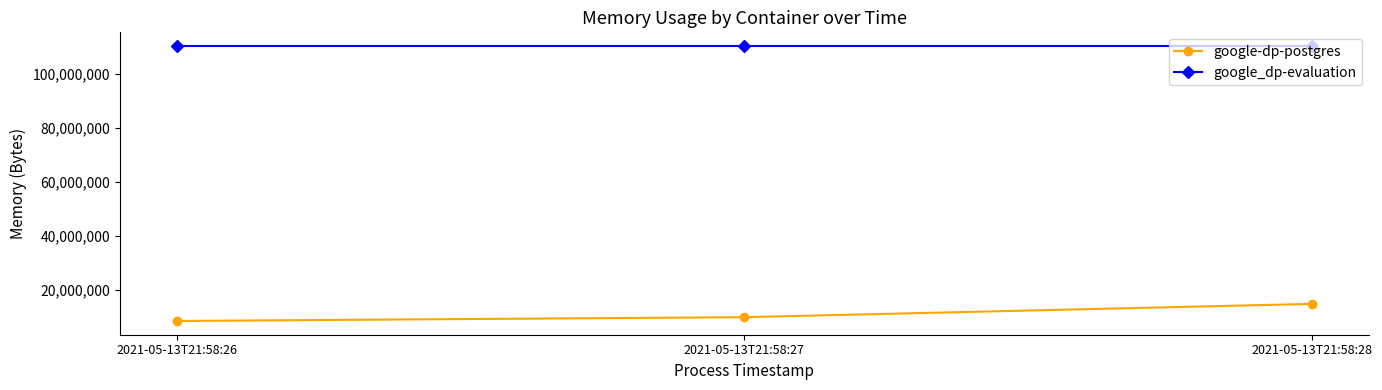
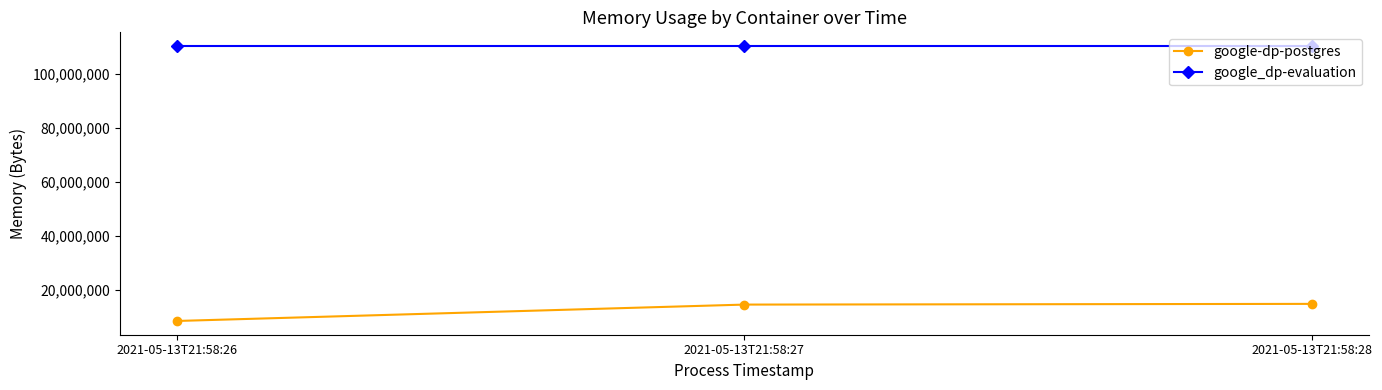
google-dp-postgres, 2021-05-13T21:58:27: 10,000,000 -> 14,000,000
